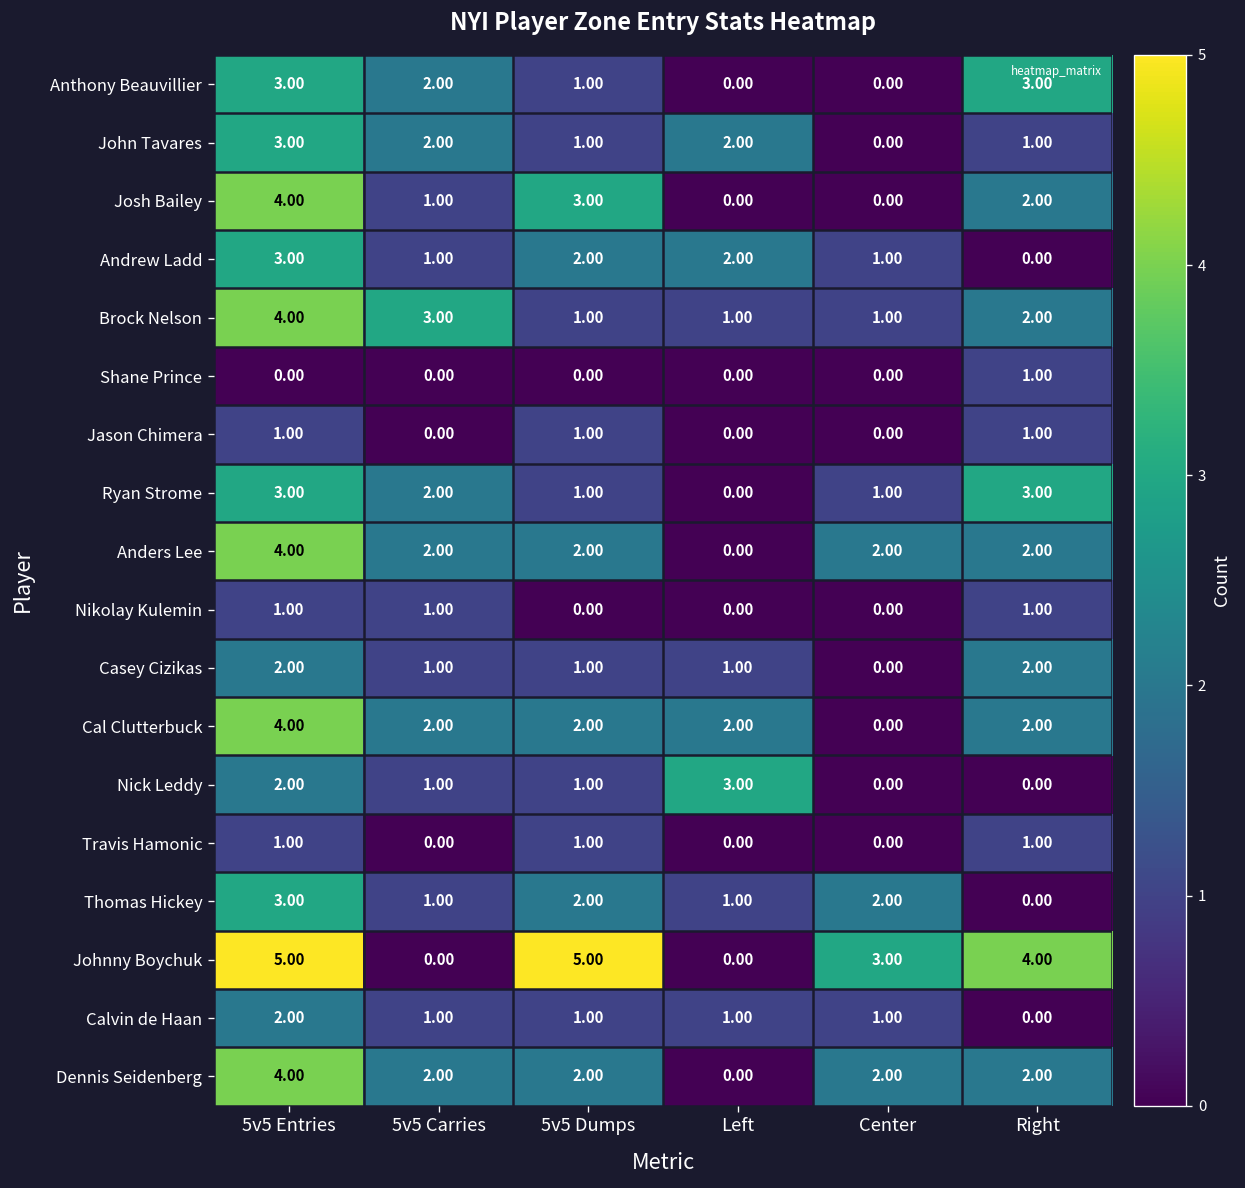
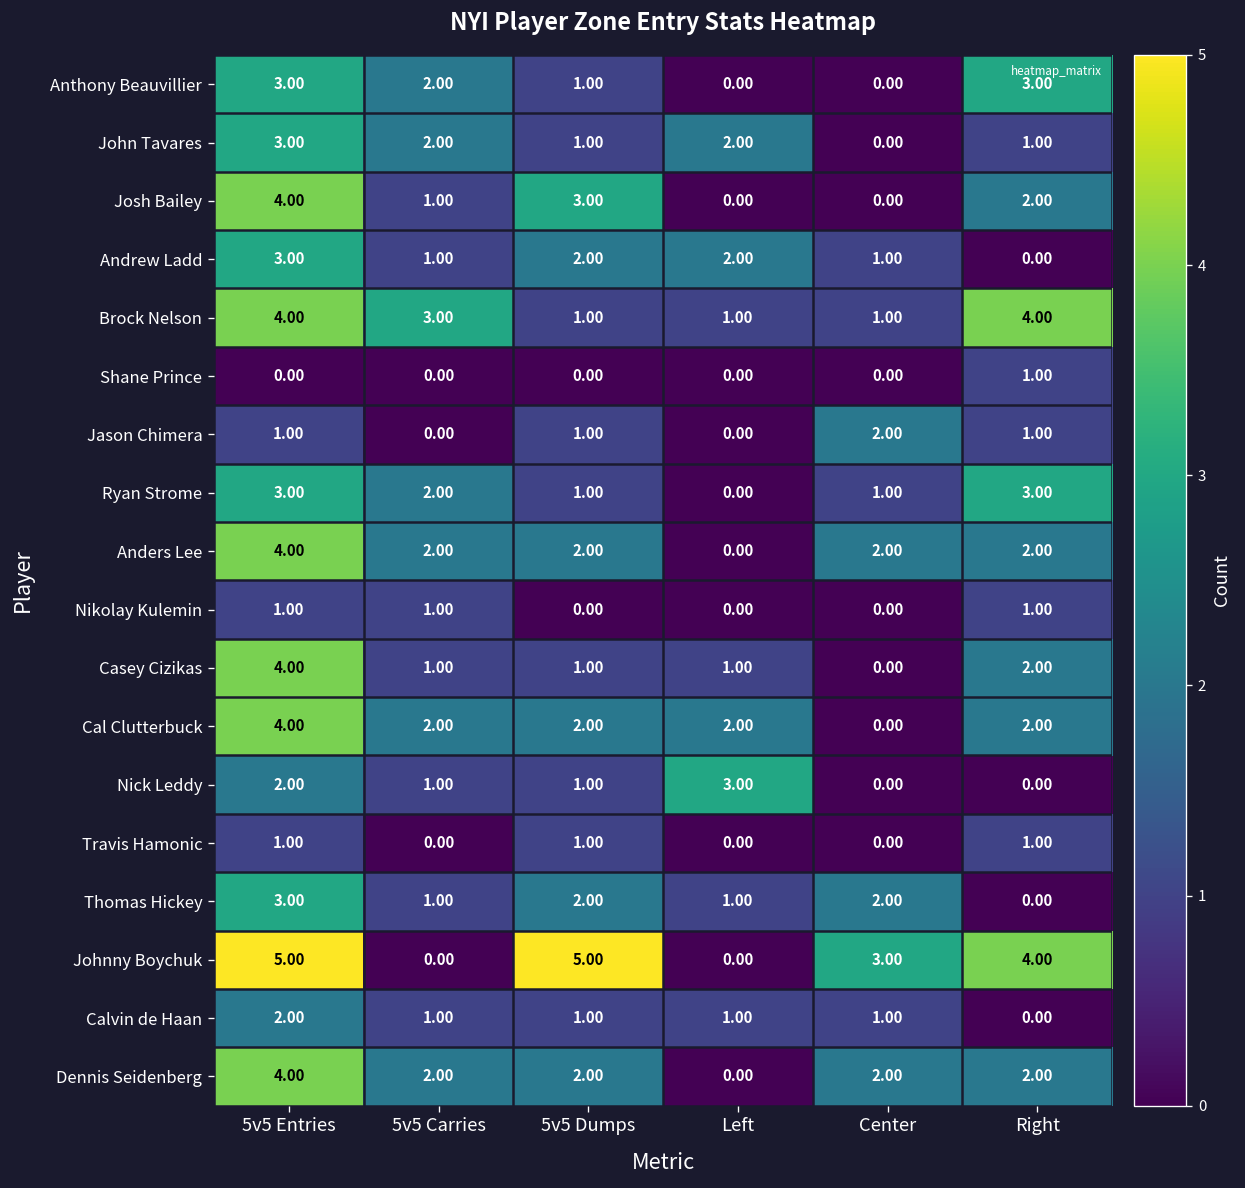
Brock Nelson, Right: 2.00 -> 4.00
Jason Chimera, Center: 0.00 -> 2.00
Casey Cizikas, 5v5 Entries: 2.00 -> 4.00
